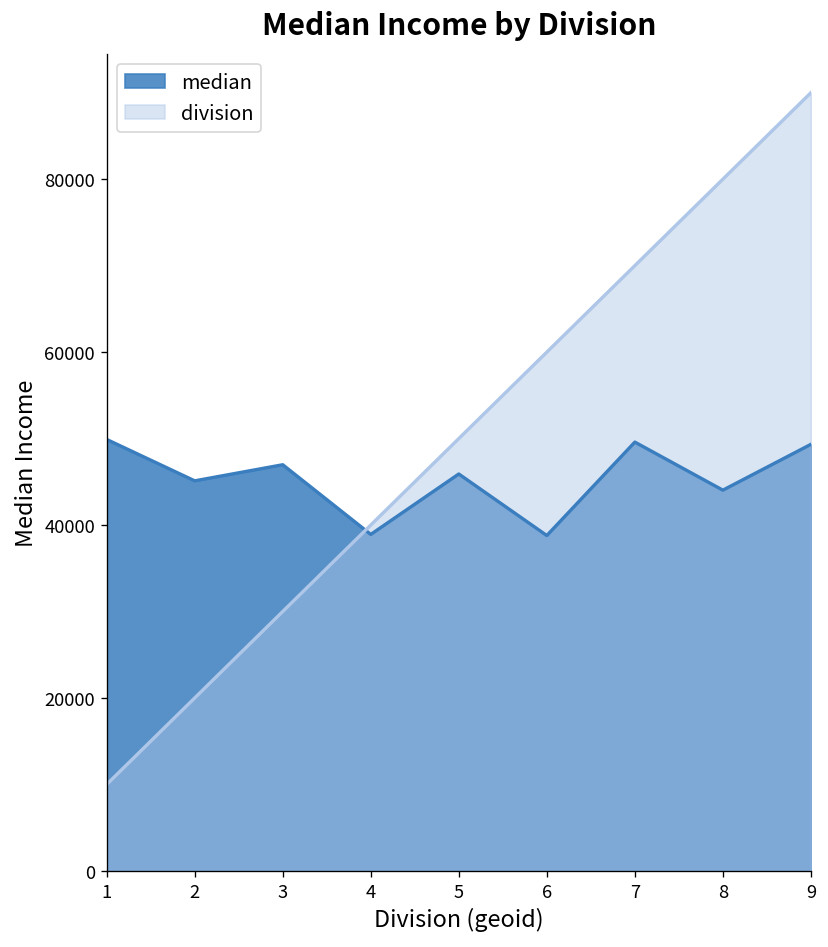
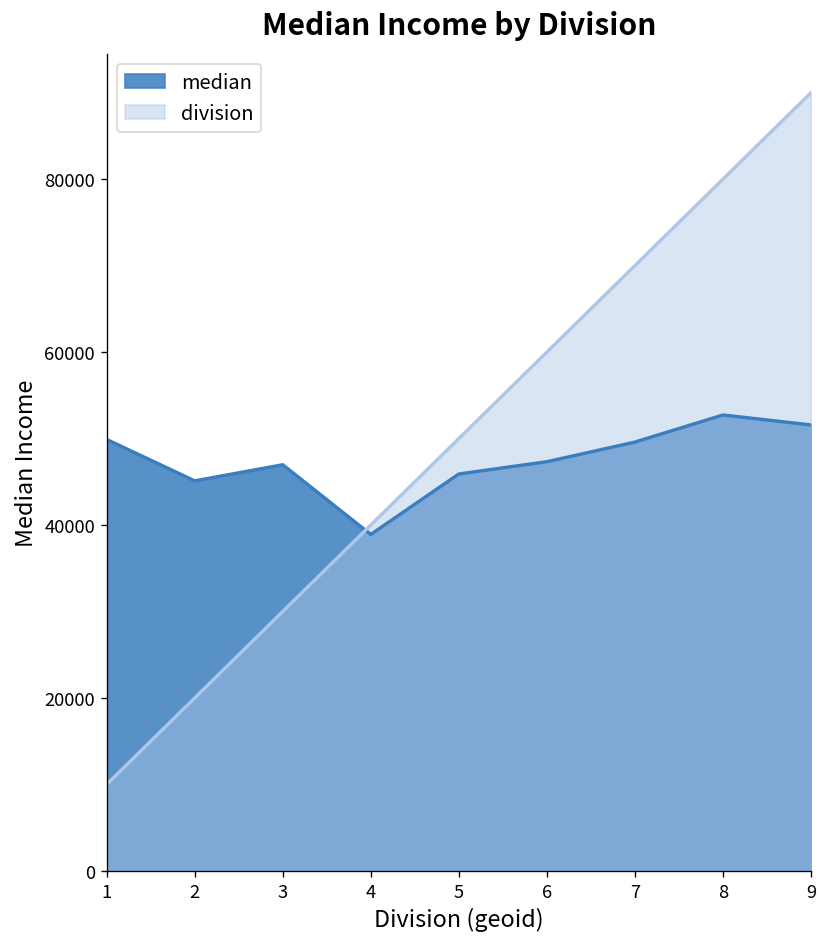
median, 6: 39000 -> 47000
median, 8: 44000 -> 53000
median, 9: 49000 -> 52000
